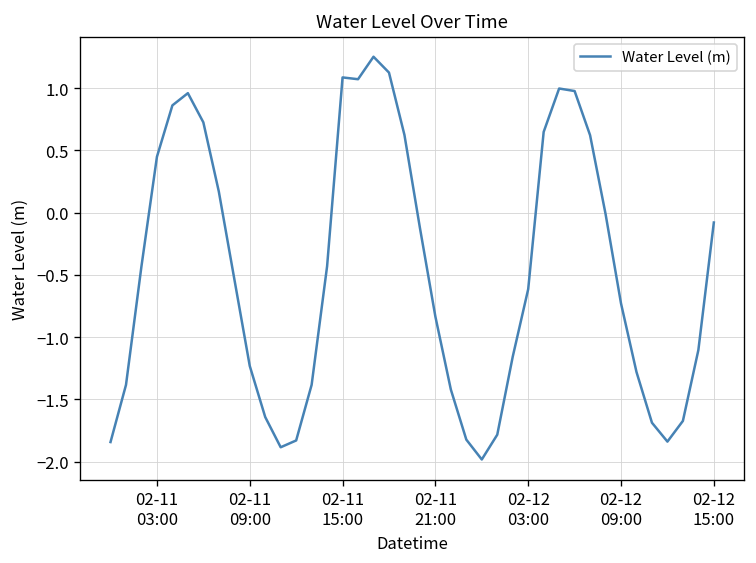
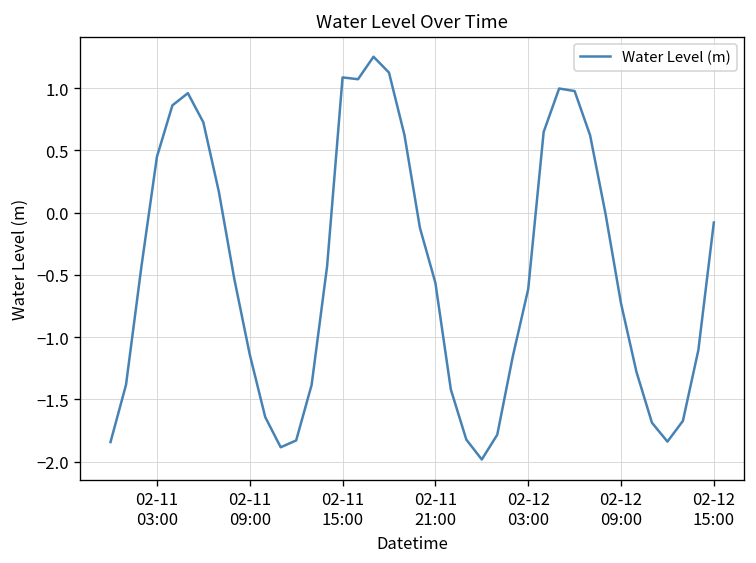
02-11 09:00: -1.23 -> -1.14
02-11 21:00: -0.83 -> -0.56
